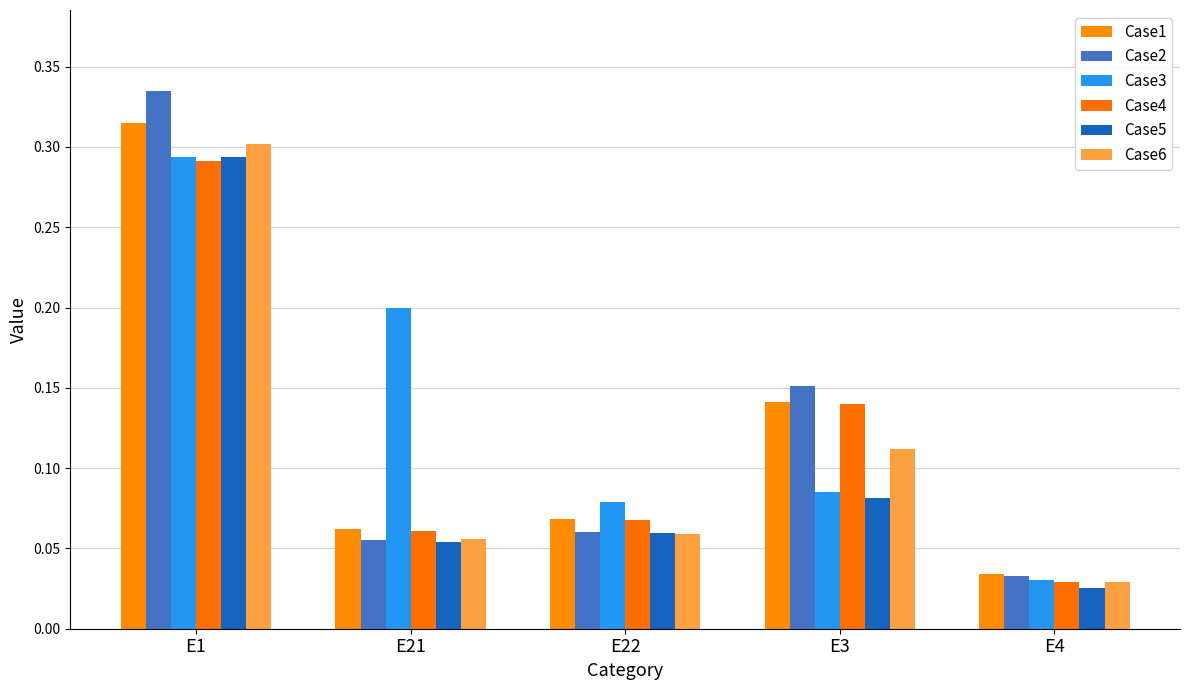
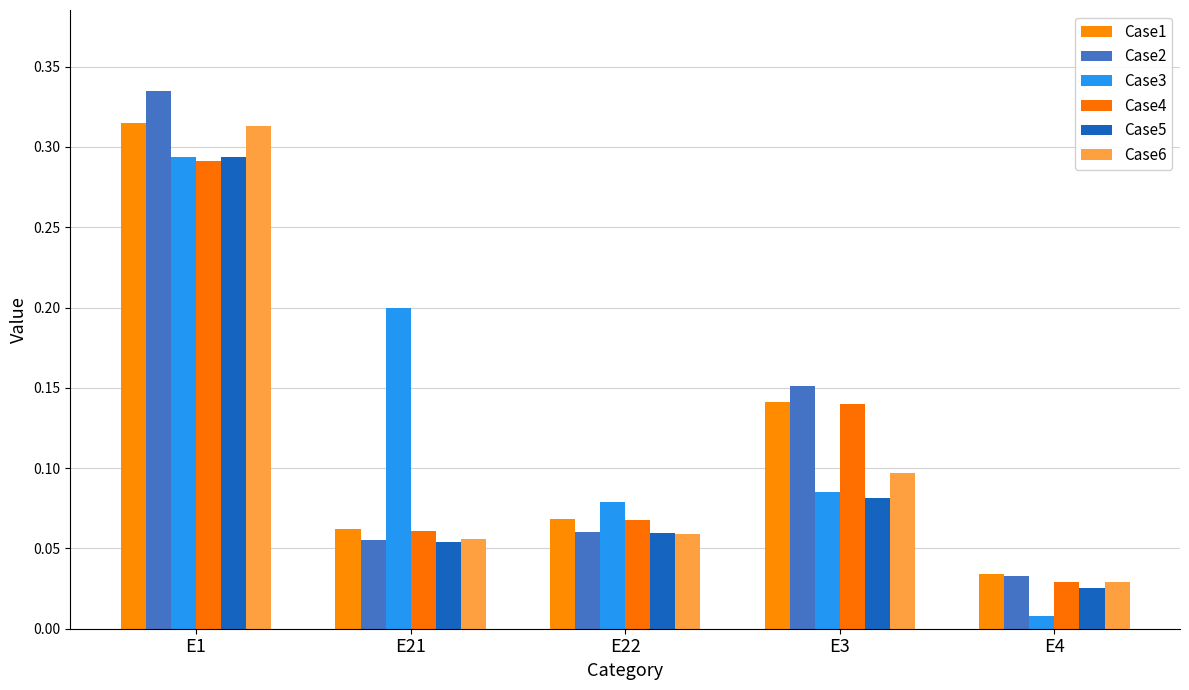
Case6, E1: 0.302 -> 0.313
Case6, E3: 0.112 -> 0.097
Case3, E4: 0.031 -> 0.008
